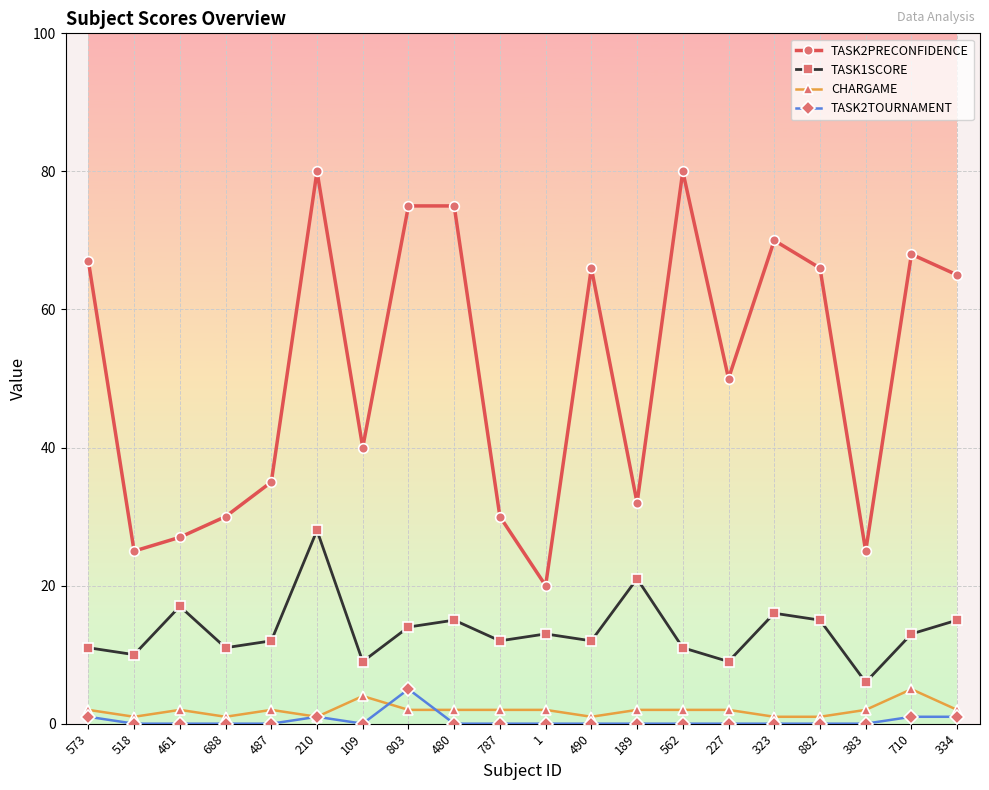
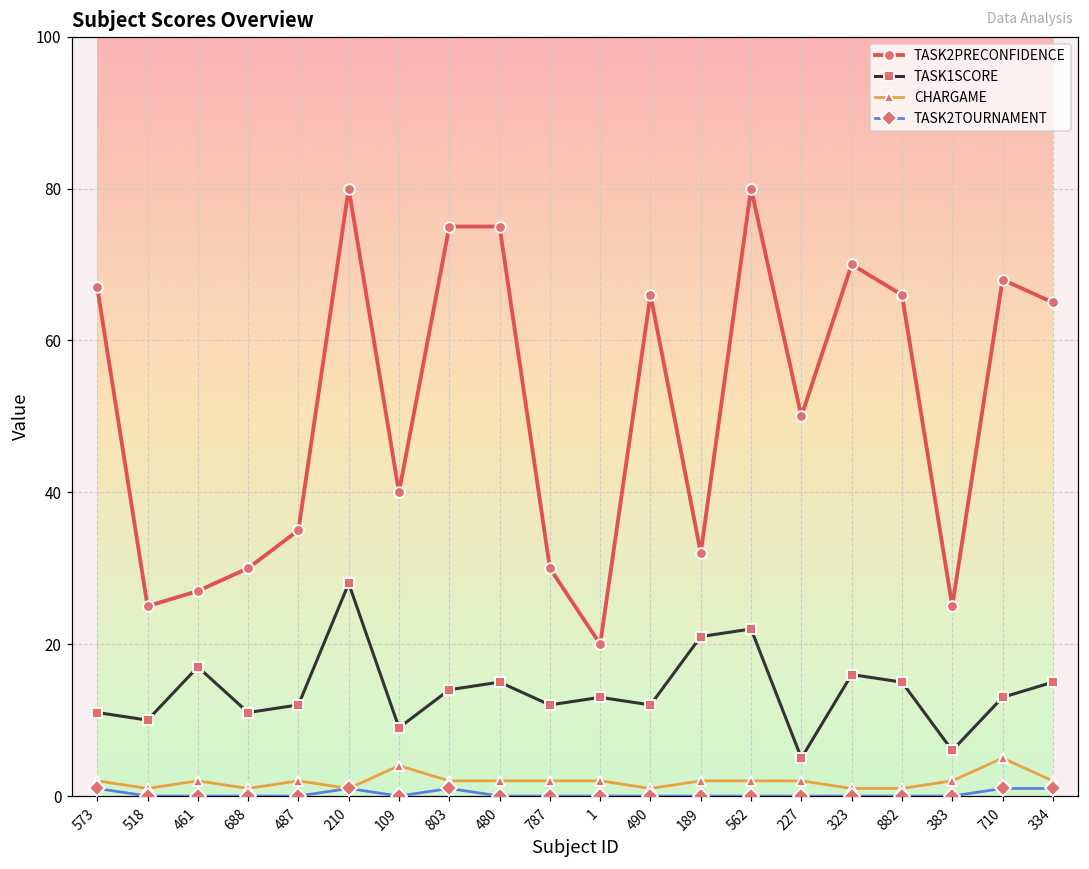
TASK2TOURNAMENT, 803: 5 -> 1
TASK1SCORE, 562: 11 -> 22
TASK1SCORE, 227: 9 -> 5
